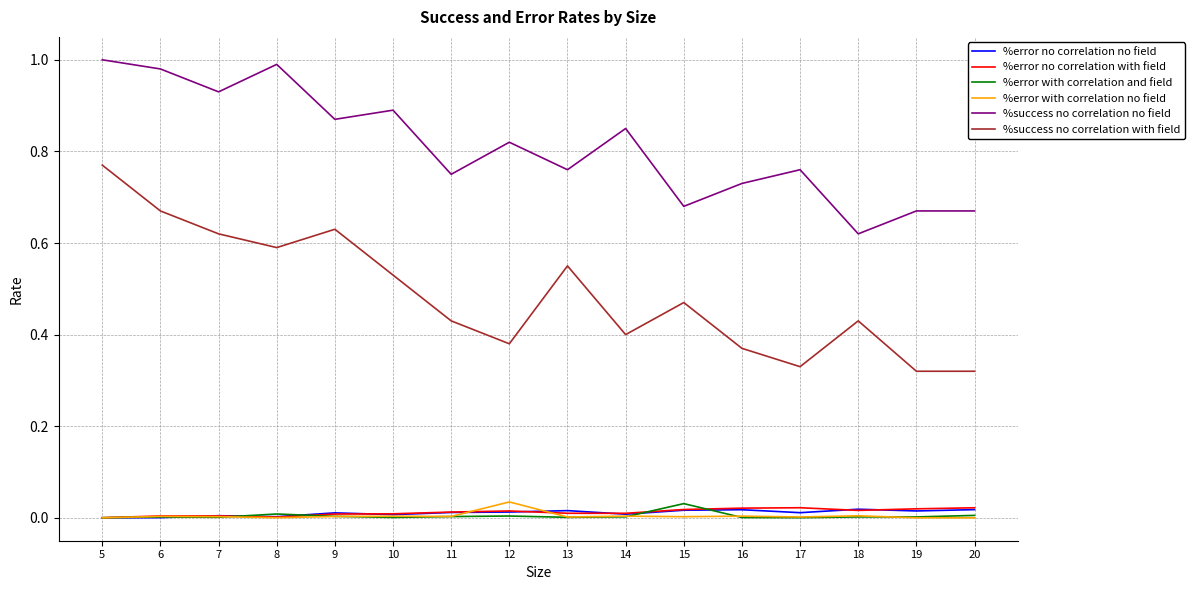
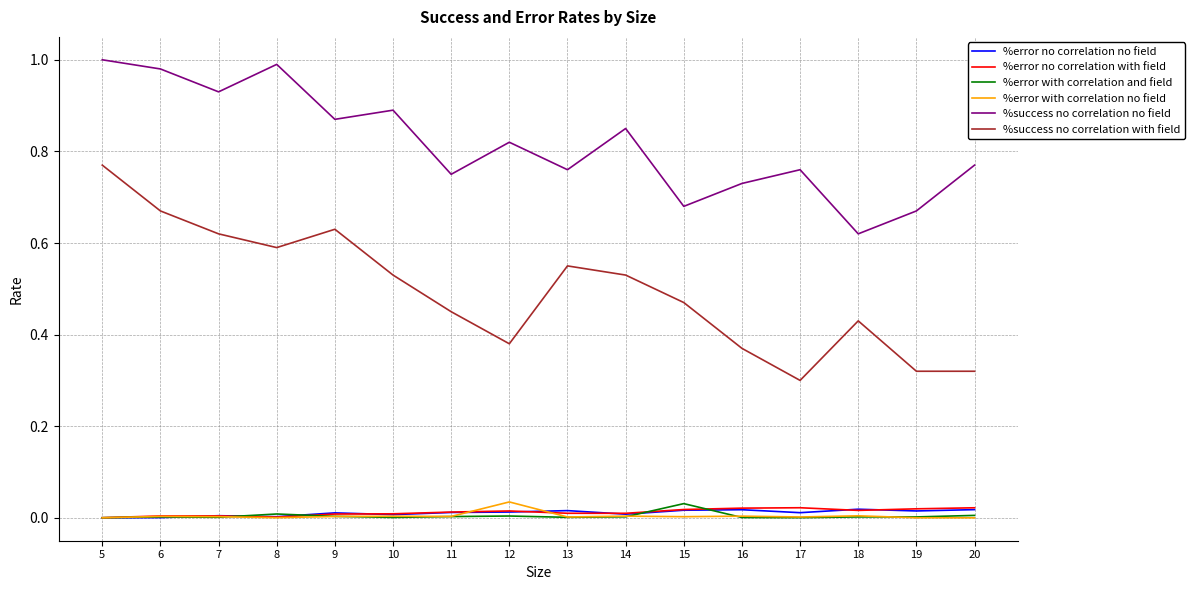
%success no correlation with field, 11: 0.43 -> 0.45
%success no correlation with field, 14: 0.40 -> 0.53
%success no correlation with field, 17: 0.33 -> 0.30
%success no correlation no field, 20: 0.67 -> 0.77
